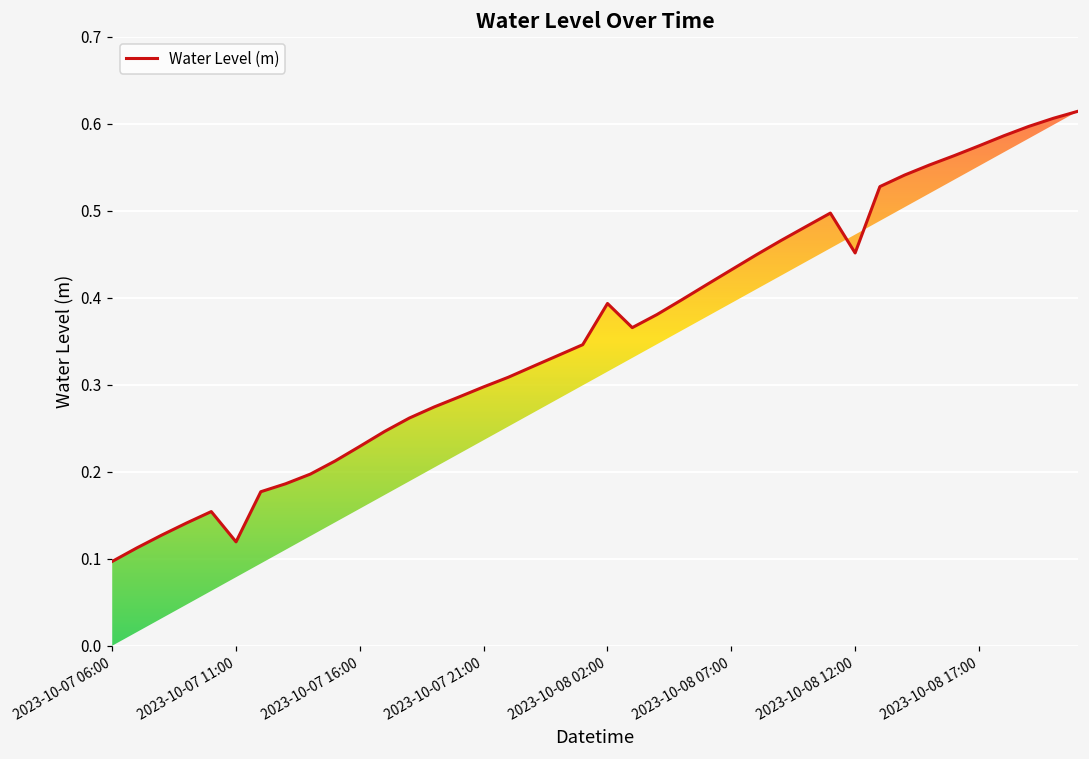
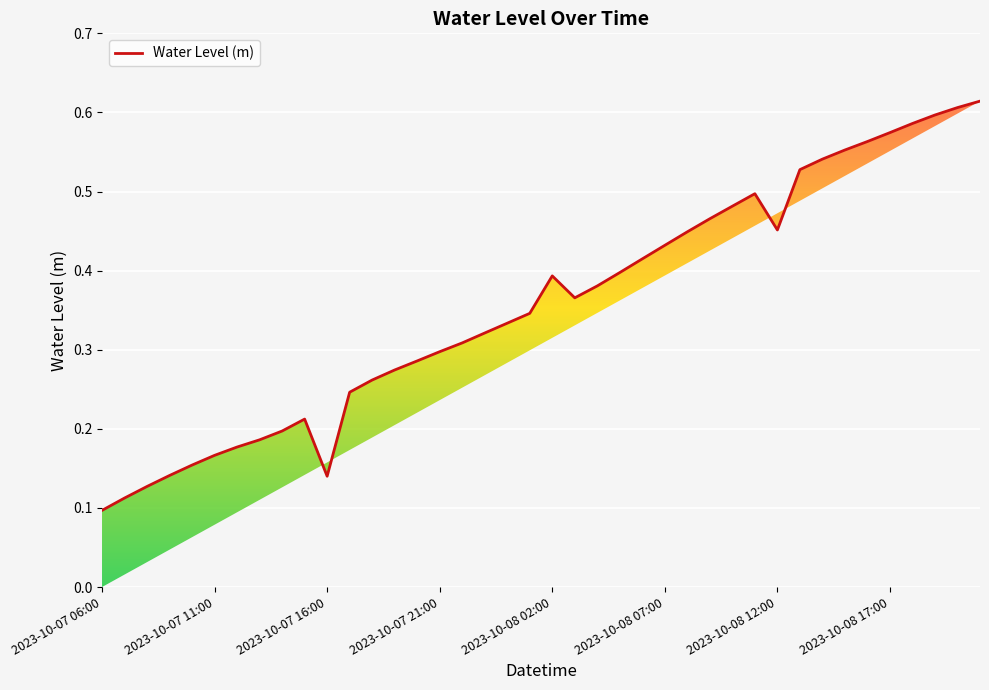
2023-10-07 11:00: 0.12 -> 0.17
2023-10-07 16:00: 0.23 -> 0.14
